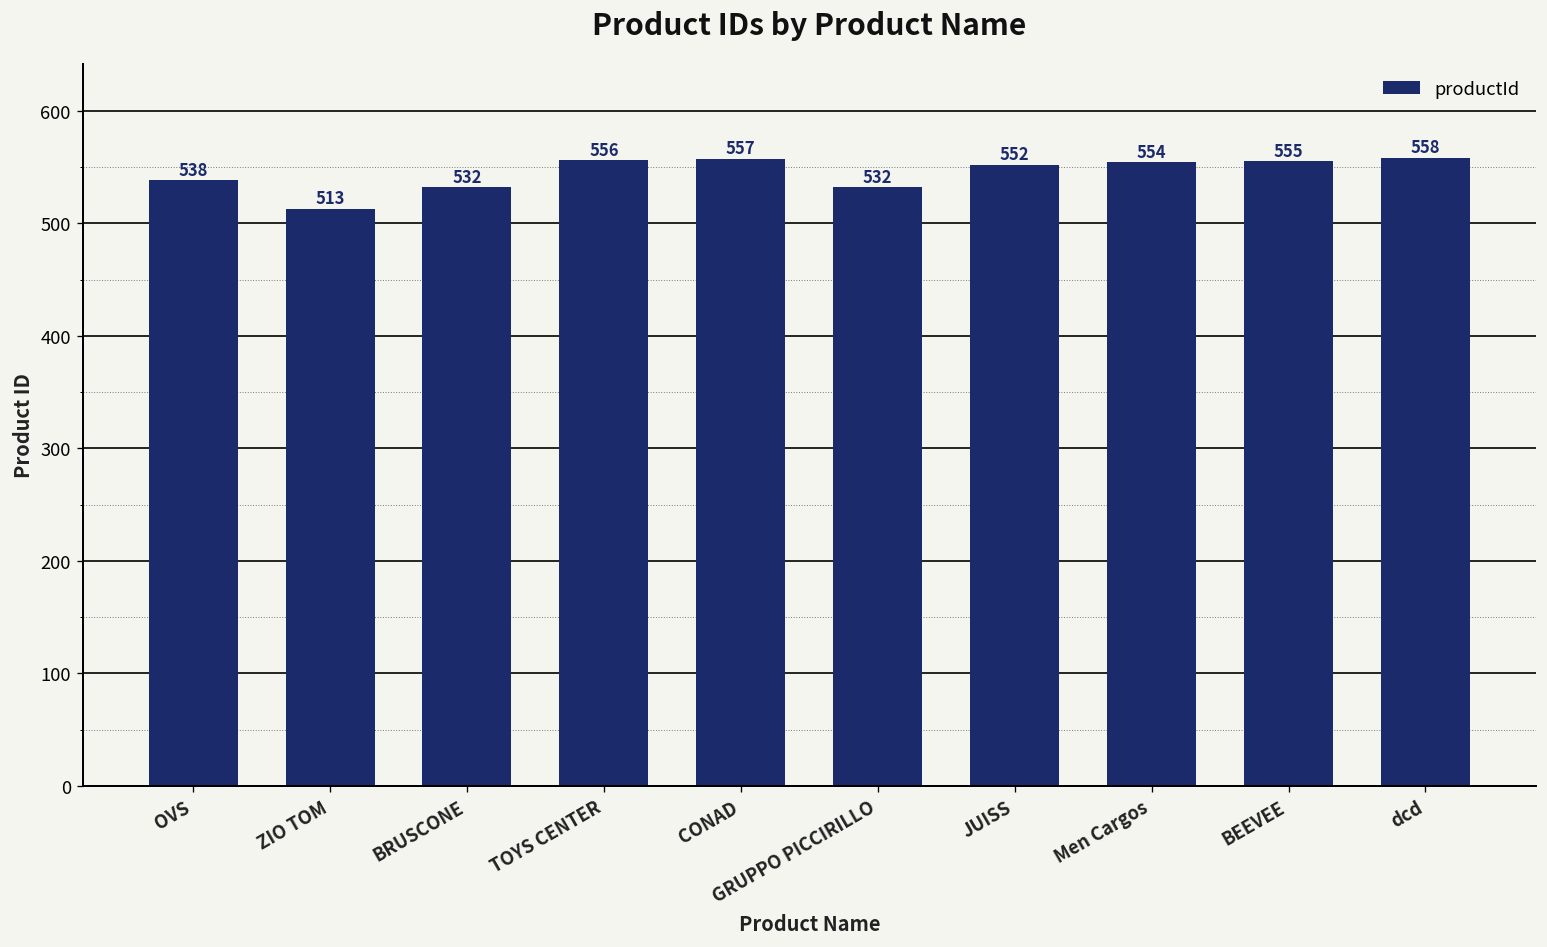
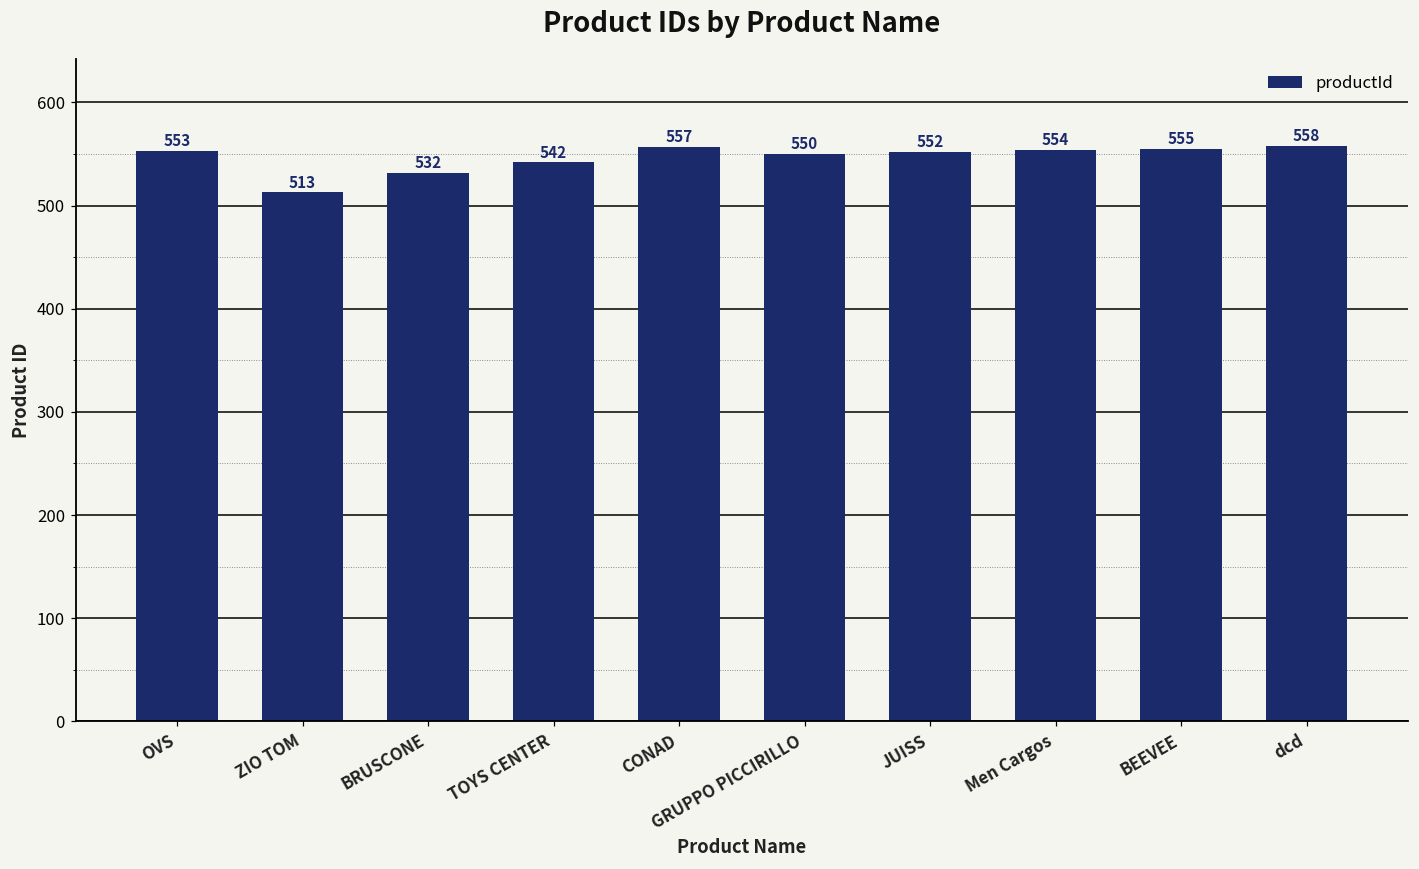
OVS: 538 -> 553
TOYS CENTER: 556 -> 542
GRUPPO PICCIRILLO: 532 -> 550
